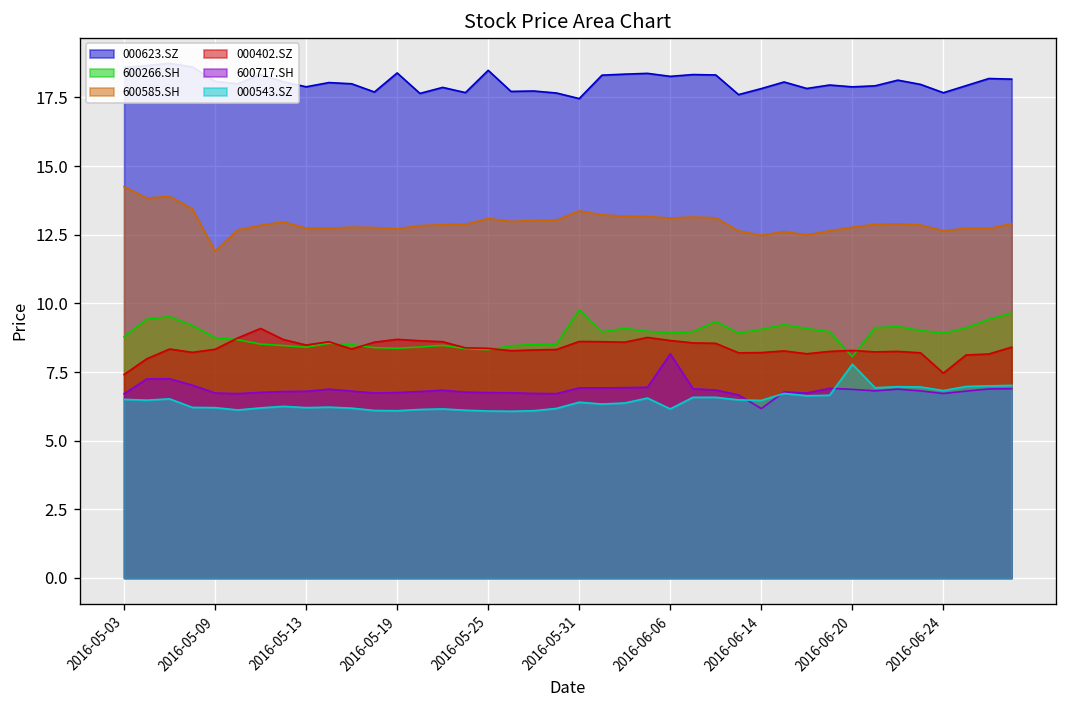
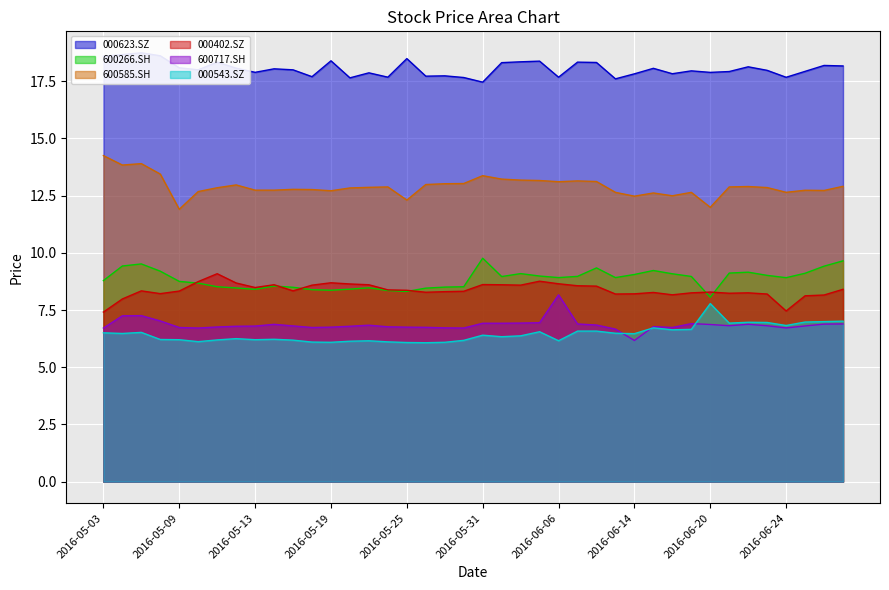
600585.SH, 2016-05-25: 13.1 -> 12.3
000623.SZ, 2016-06-06: 18.3 -> 17.7
600585.SH, 2016-06-20: 12.8 -> 12.0
